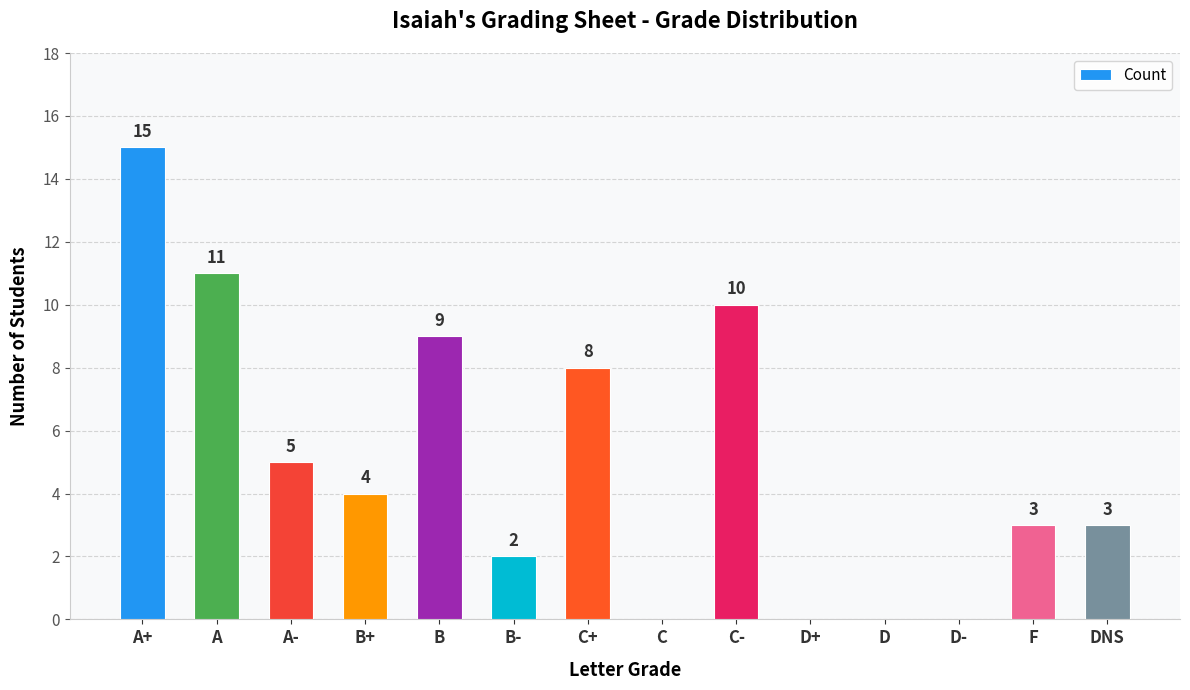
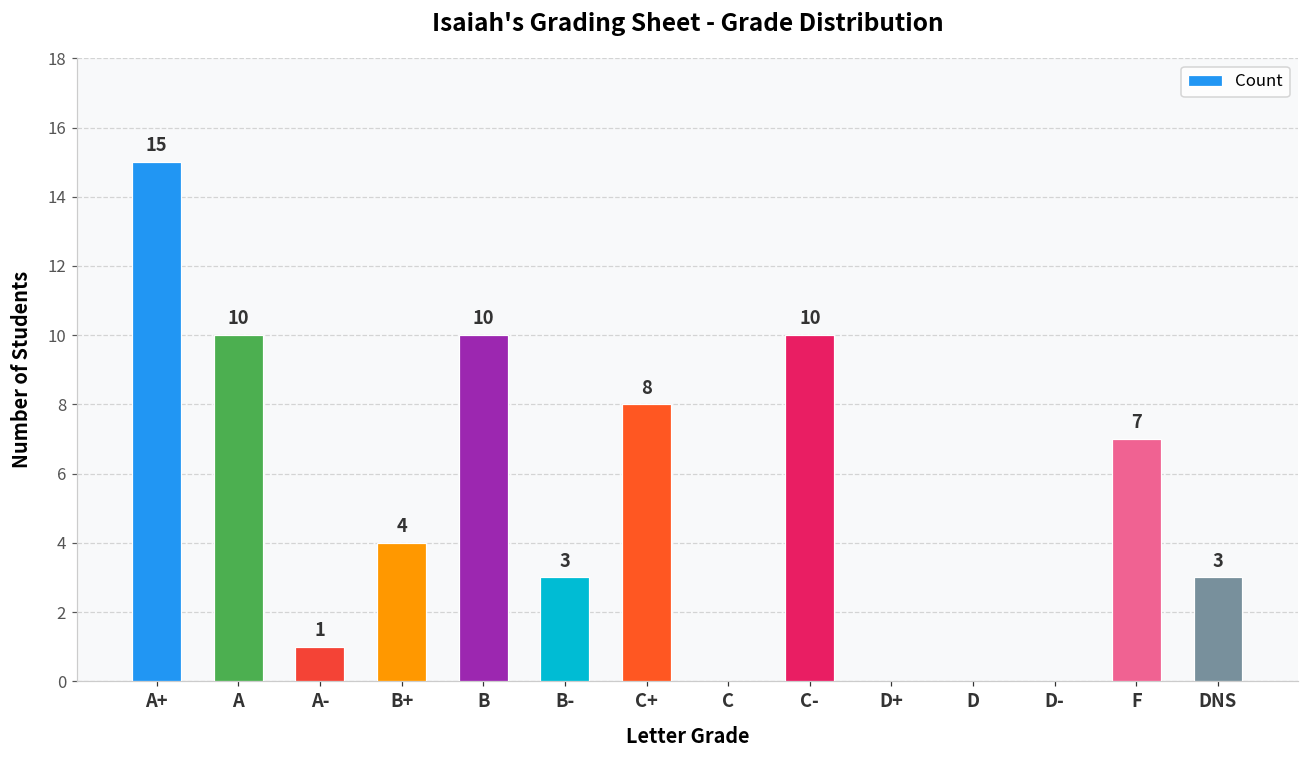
A: 11 -> 10
A-: 5 -> 1
B: 9 -> 10
B-: 2 -> 3
F: 3 -> 7
